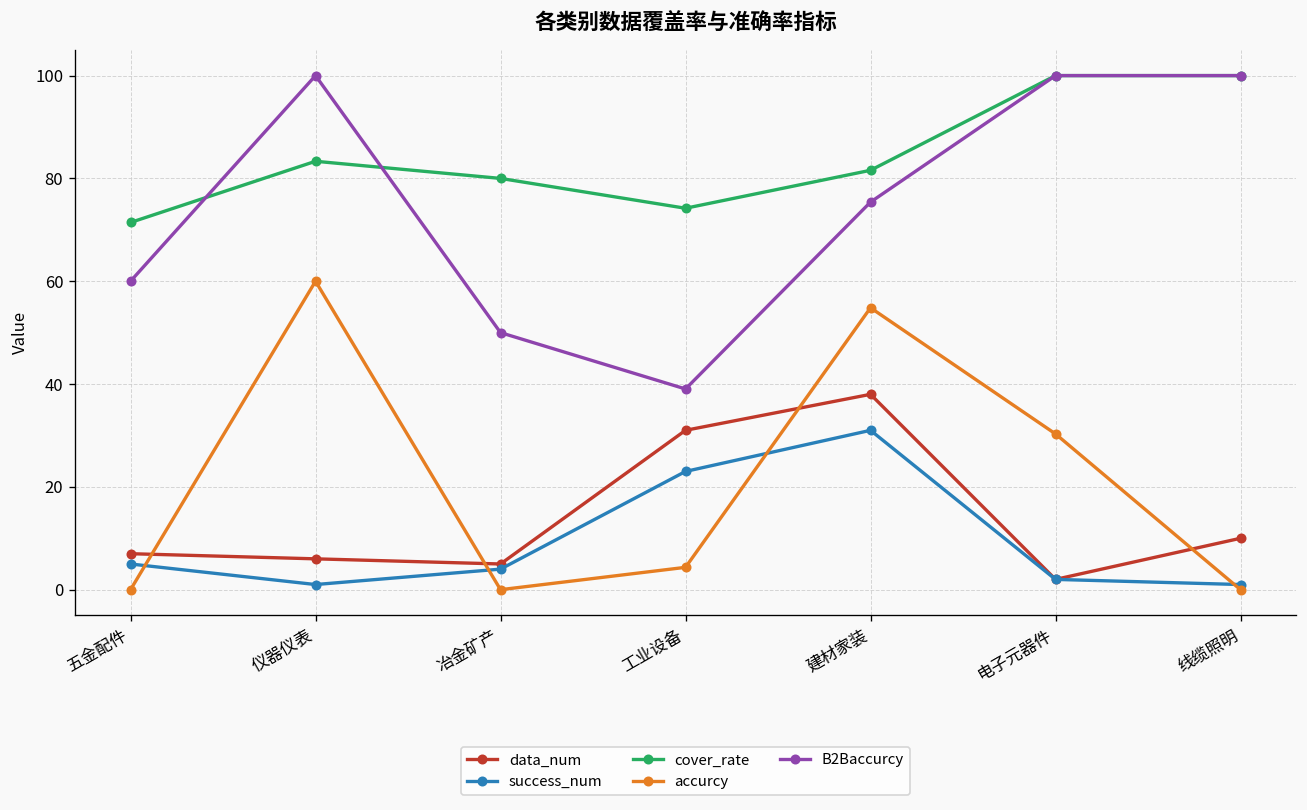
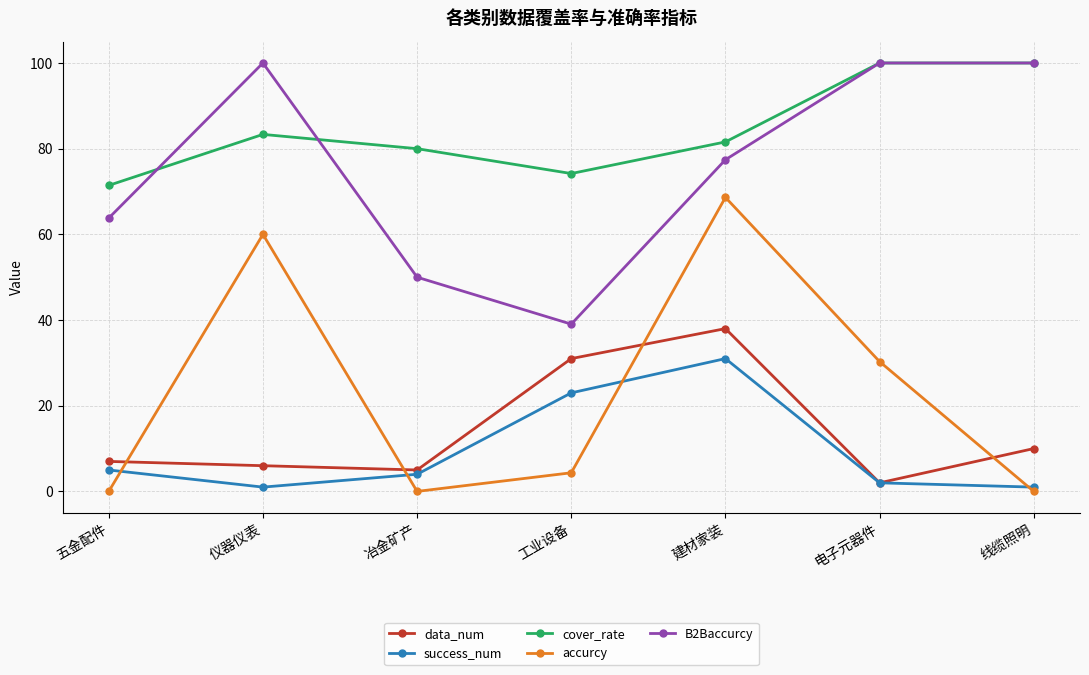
B2Baccurcy, 五金配件: 60 -> 64
accurcy, 建材家装: 55 -> 69
B2Baccurcy, 建材家装: 75 -> 77
